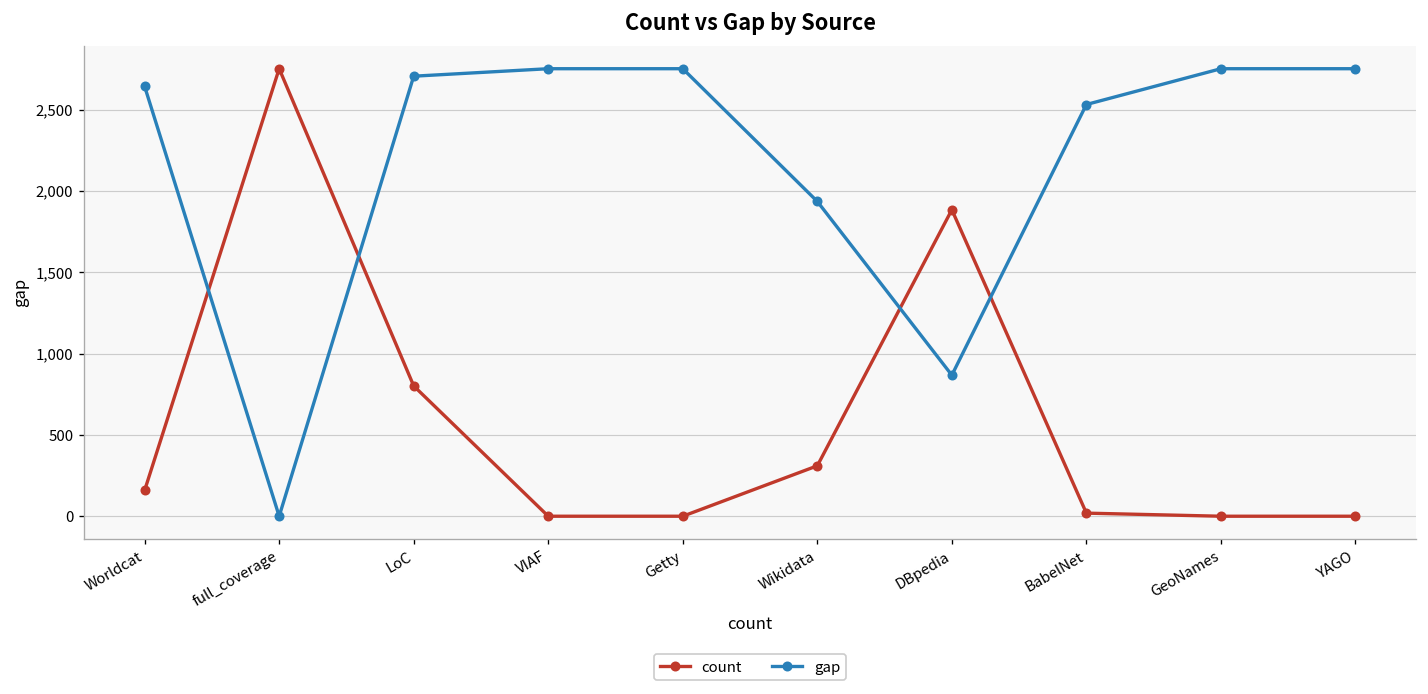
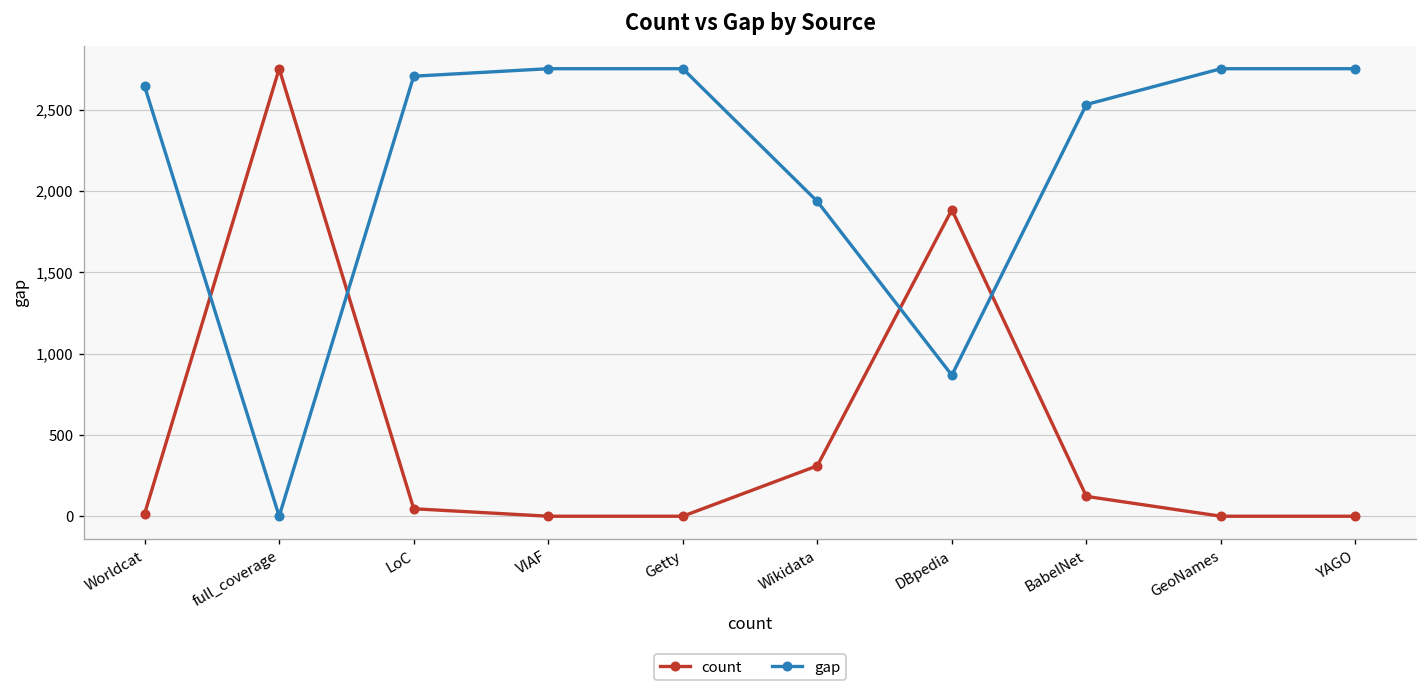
count, Worldcat: 160 -> 20
count, LoC: 800 -> 50
count, BabelNet: 20 -> 120
